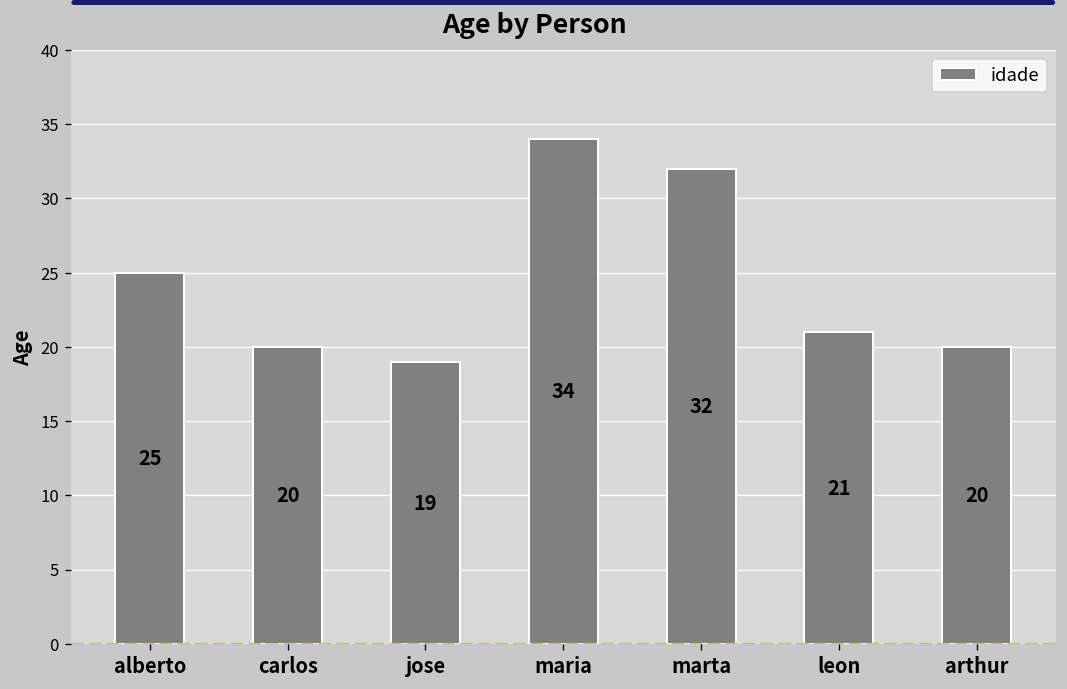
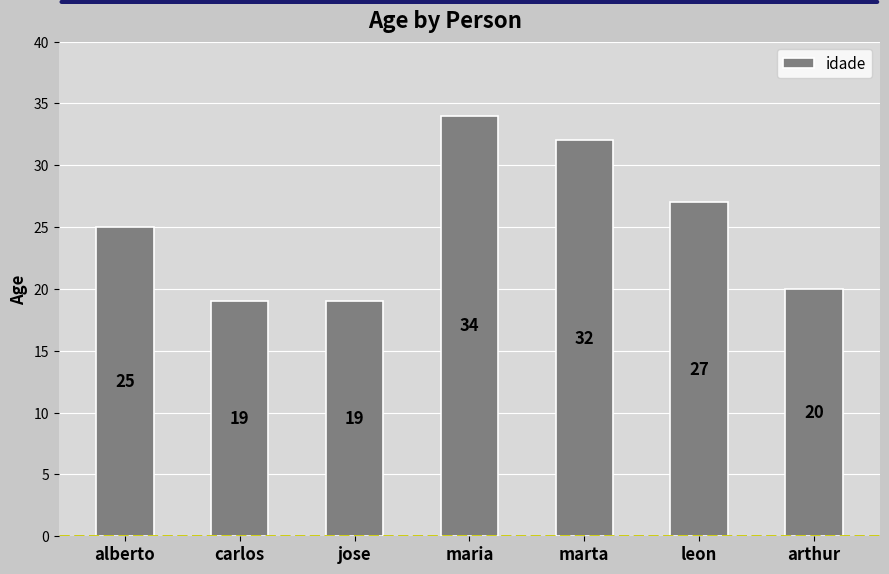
carlos: 20 -> 19
leon: 21 -> 27
